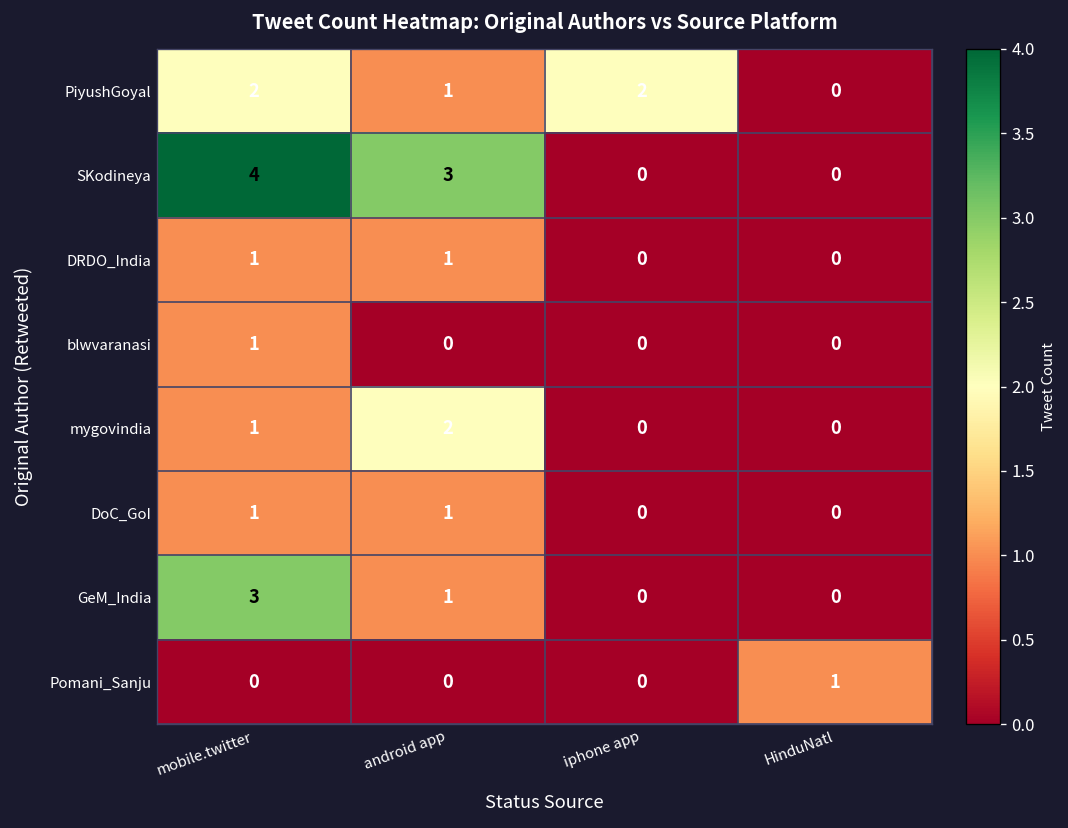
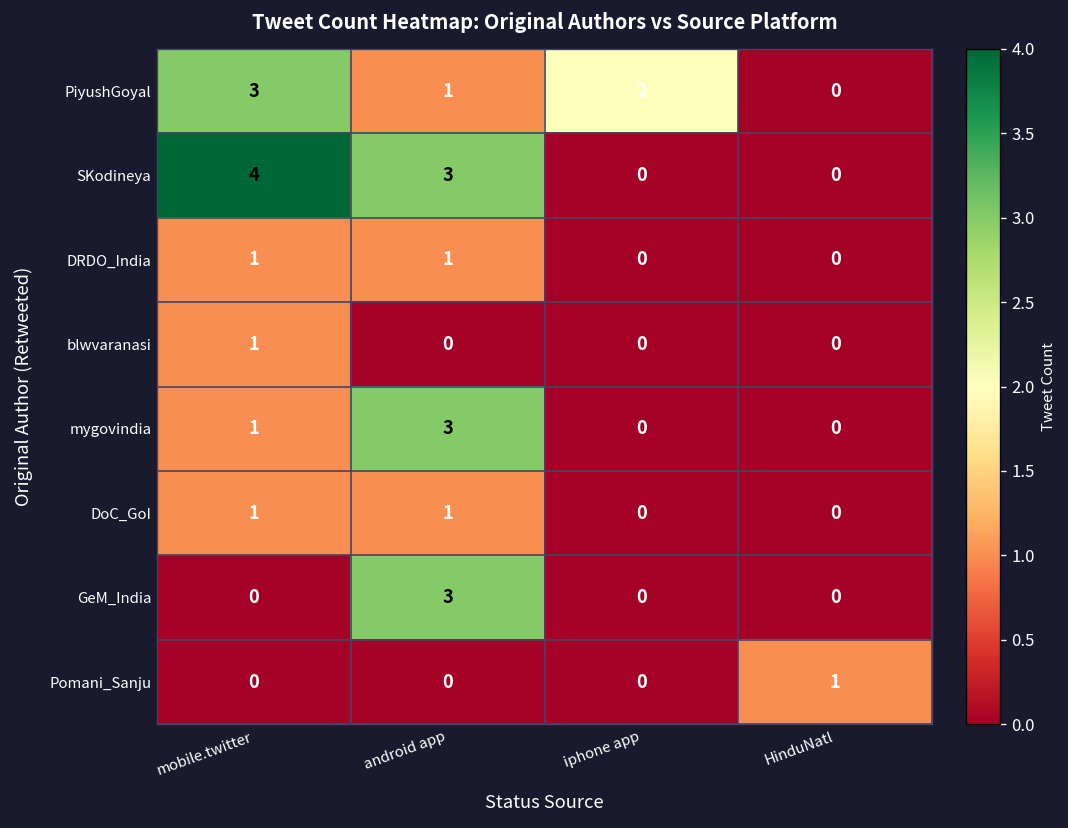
PiyushGoyal, mobile.twitter: 2 -> 3
mygovindia, android app: 2 -> 3
GeM_India, mobile.twitter: 3 -> 0
GeM_India, android app: 1 -> 3
